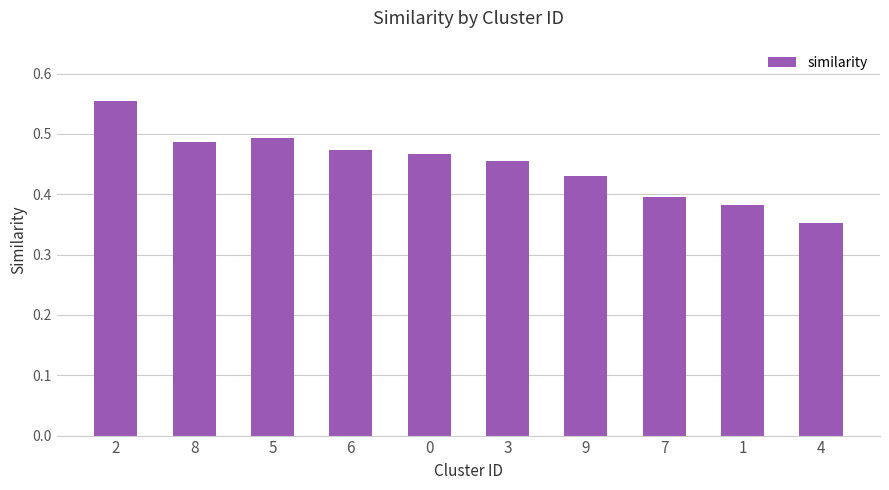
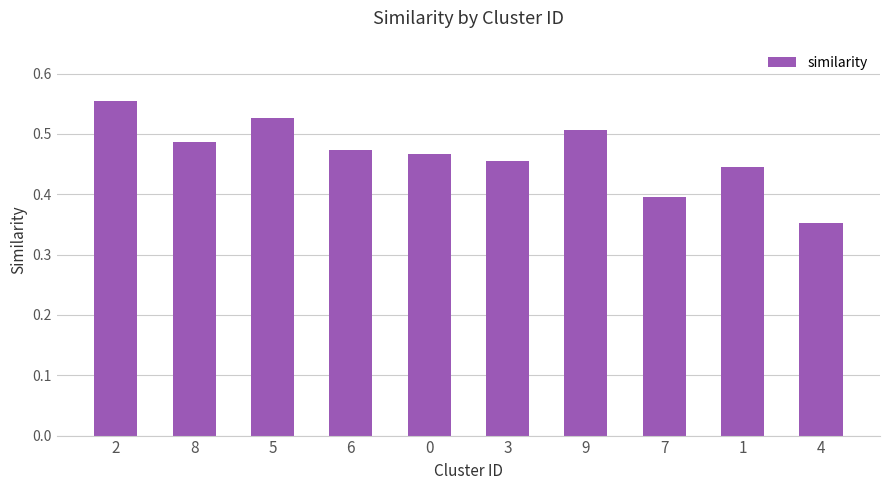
5: 0.49 -> 0.53
9: 0.43 -> 0.51
1: 0.38 -> 0.45
